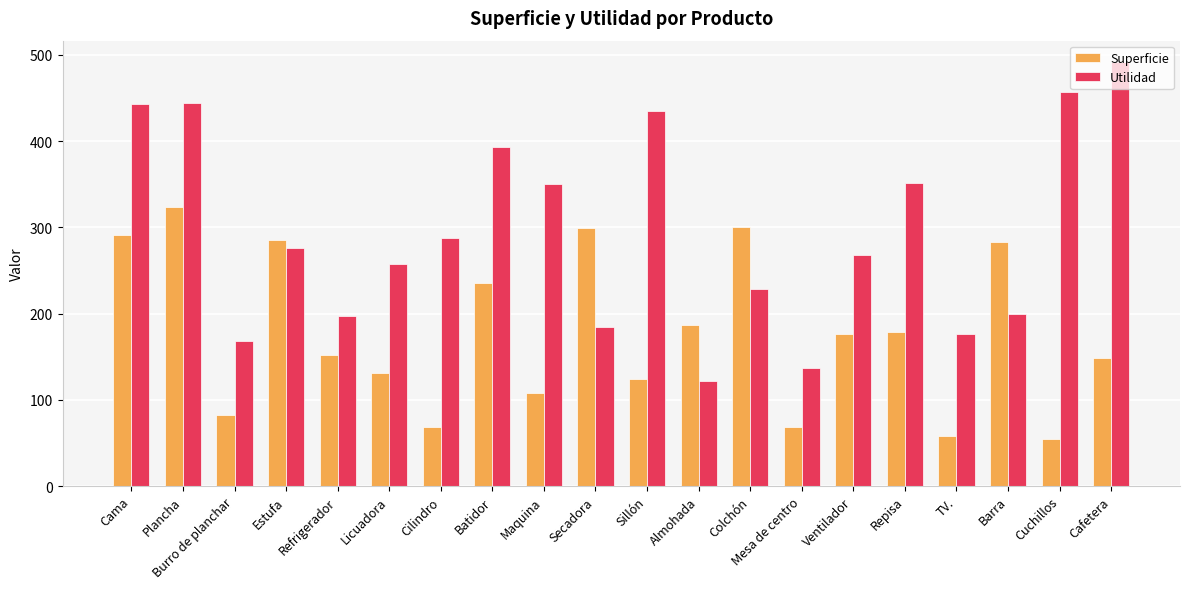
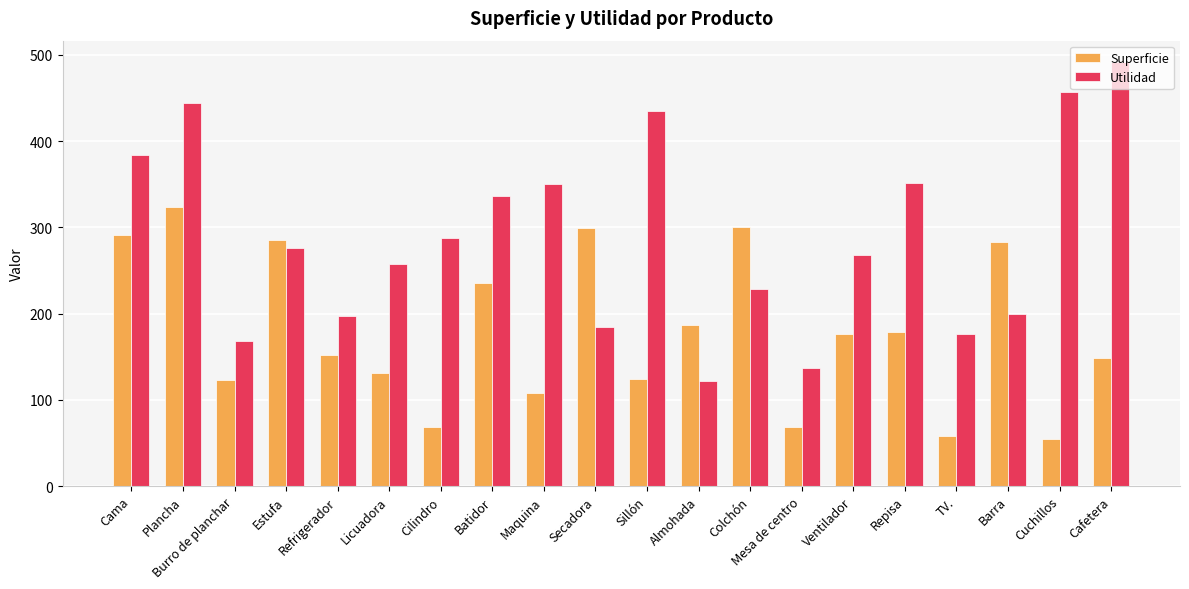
Utilidad, Cama: 440 -> 380
Superficie, Burro de planchar: 80 -> 120
Utilidad, Batidor: 390 -> 340
